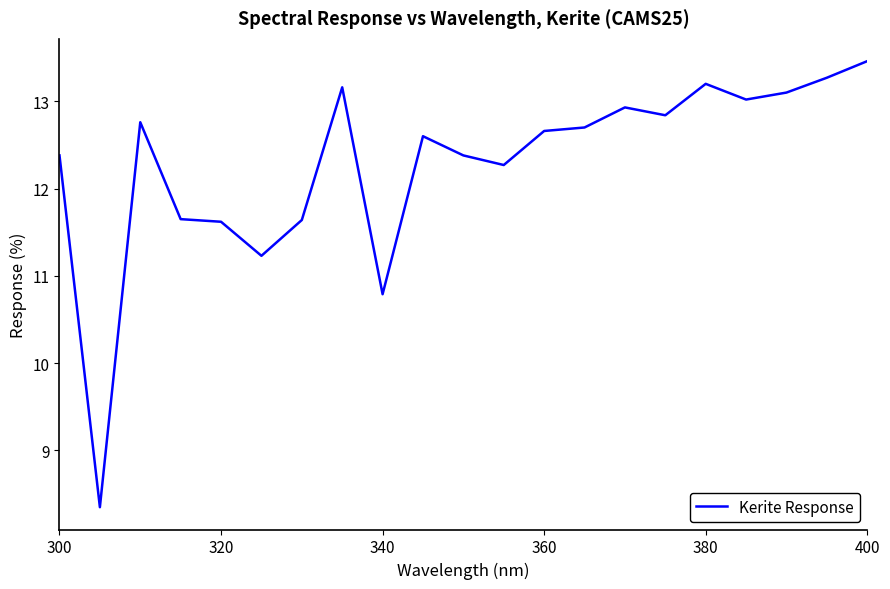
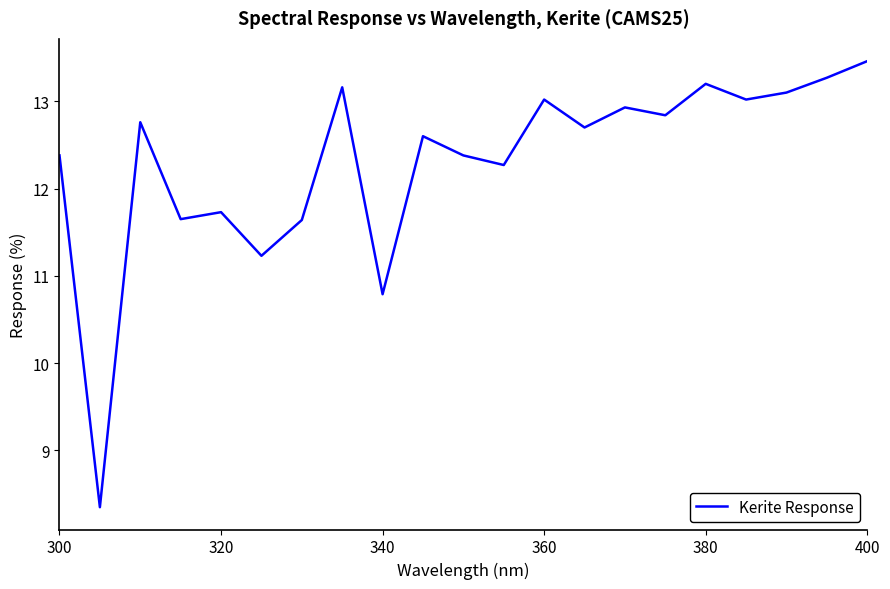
320: 11.6 -> 11.7
360: 12.7 -> 13.0
